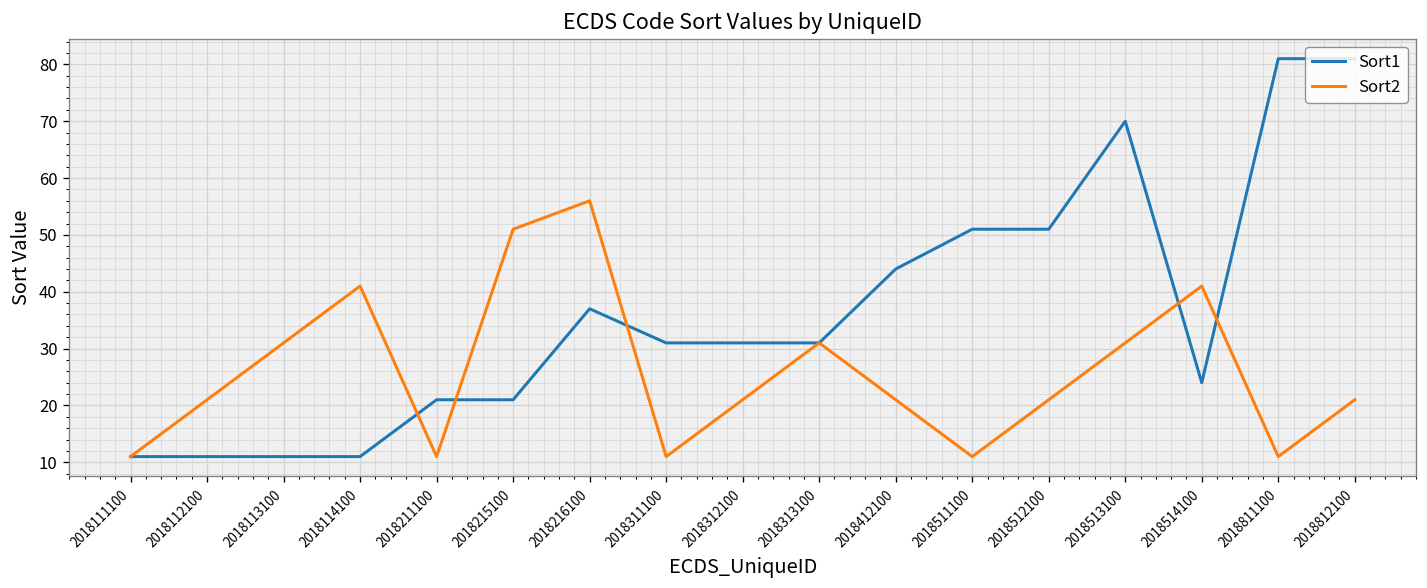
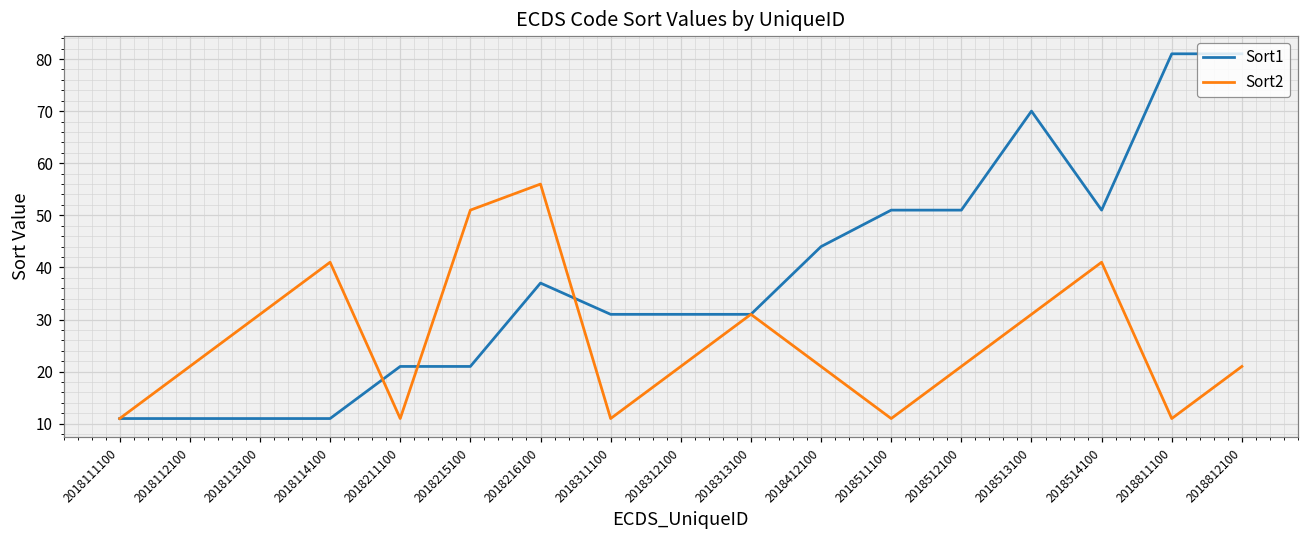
Sort1, 2018514100: 24 -> 51
